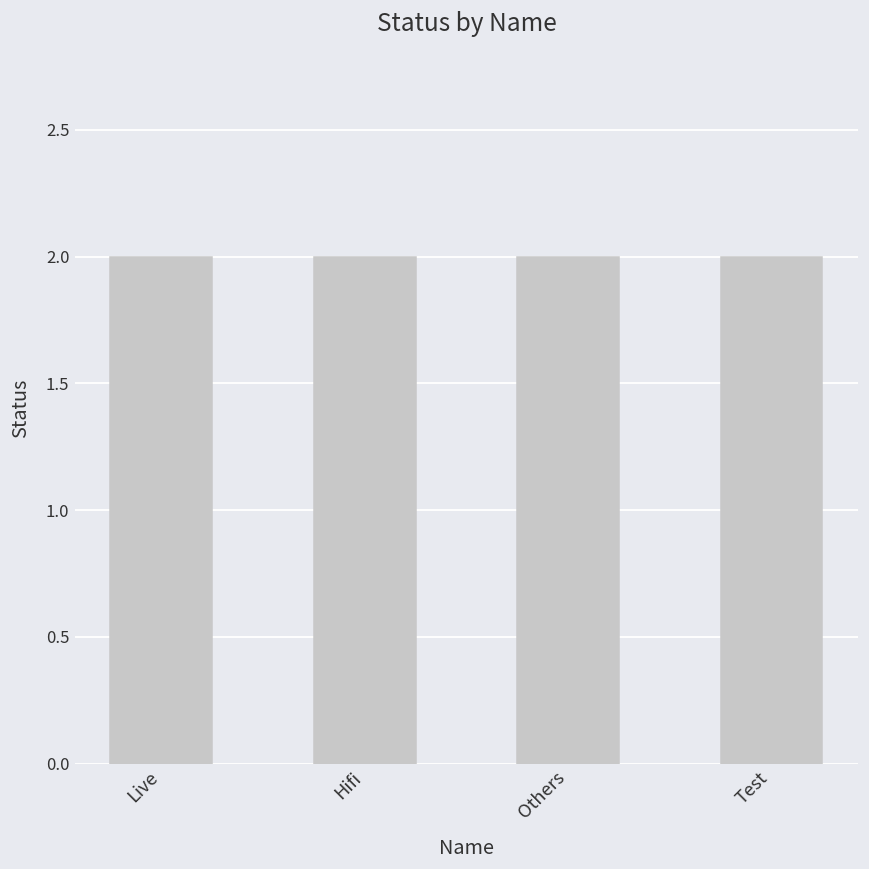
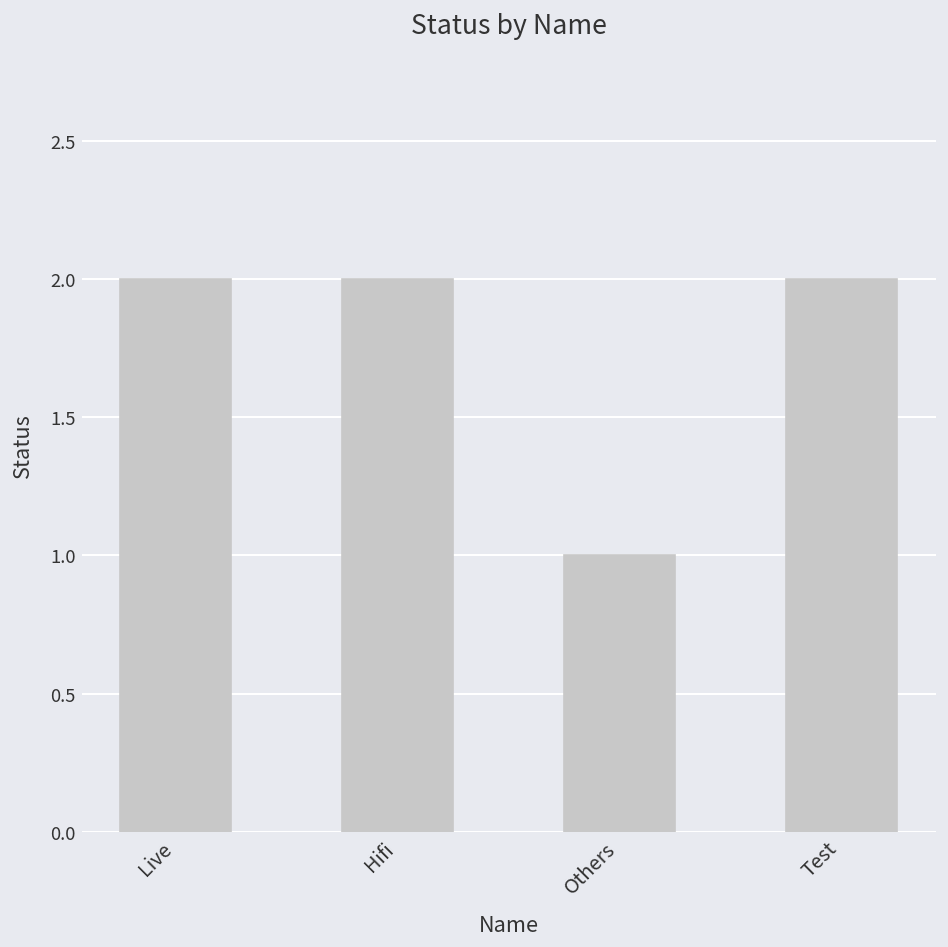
Others: 2 -> 1
